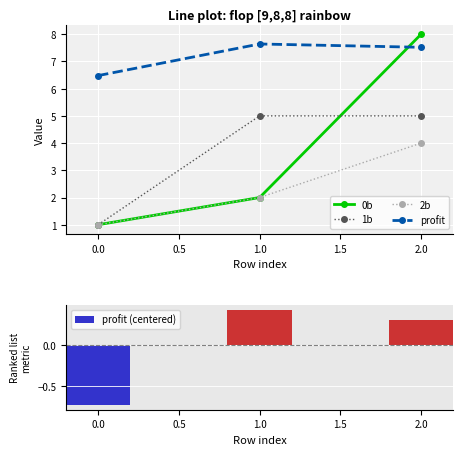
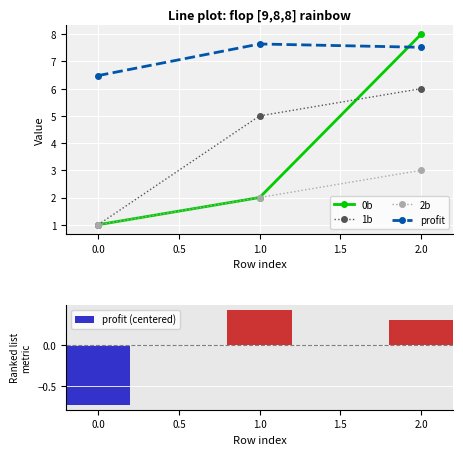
Line plot: flop [9,8,8] rainbow, 1b, 2.0: 5 -> 6
Line plot: flop [9,8,8] rainbow, 2b, 2.0: 4 -> 3
